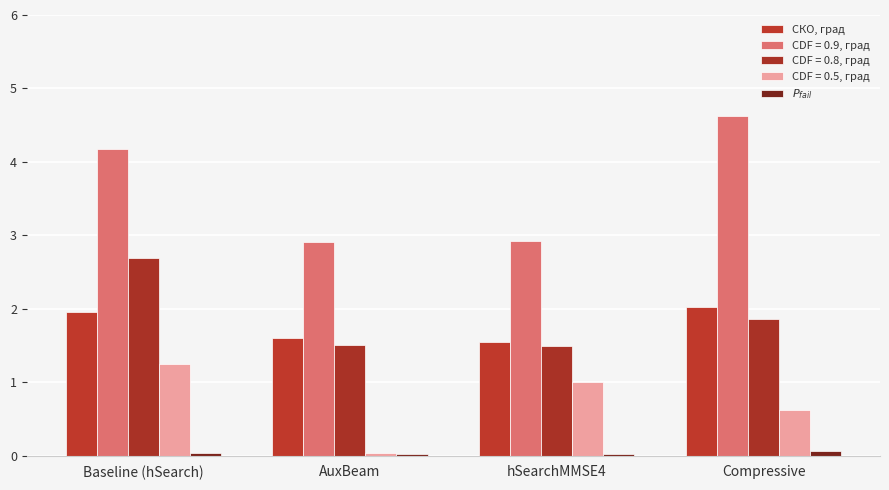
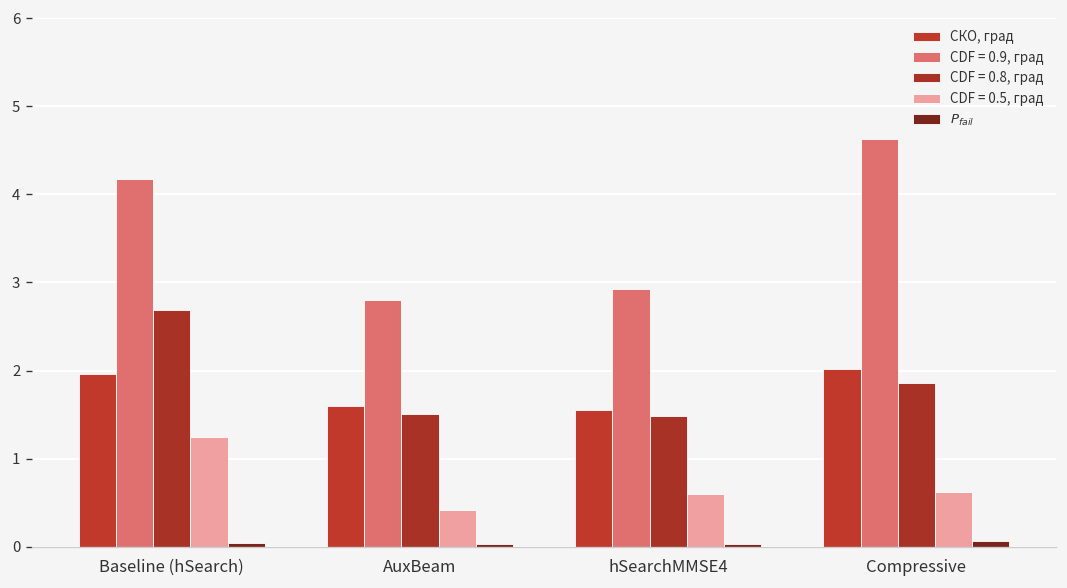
CDF = 0.9, град, AuxBeam: 2.9 -> 2.8
CDF = 0.5, град, AuxBeam: 0.0 -> 0.4
CDF = 0.5, град, hSearchMMSE4: 1.0 -> 0.6
